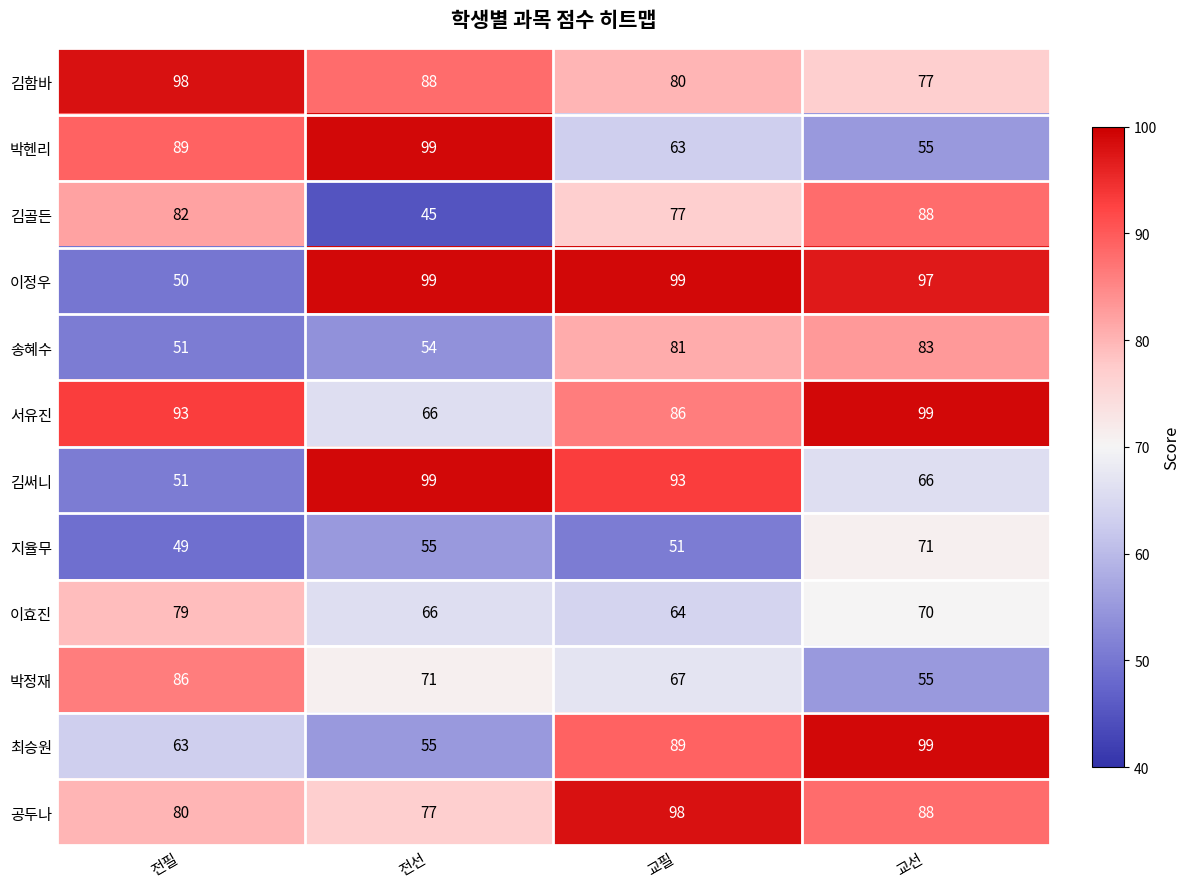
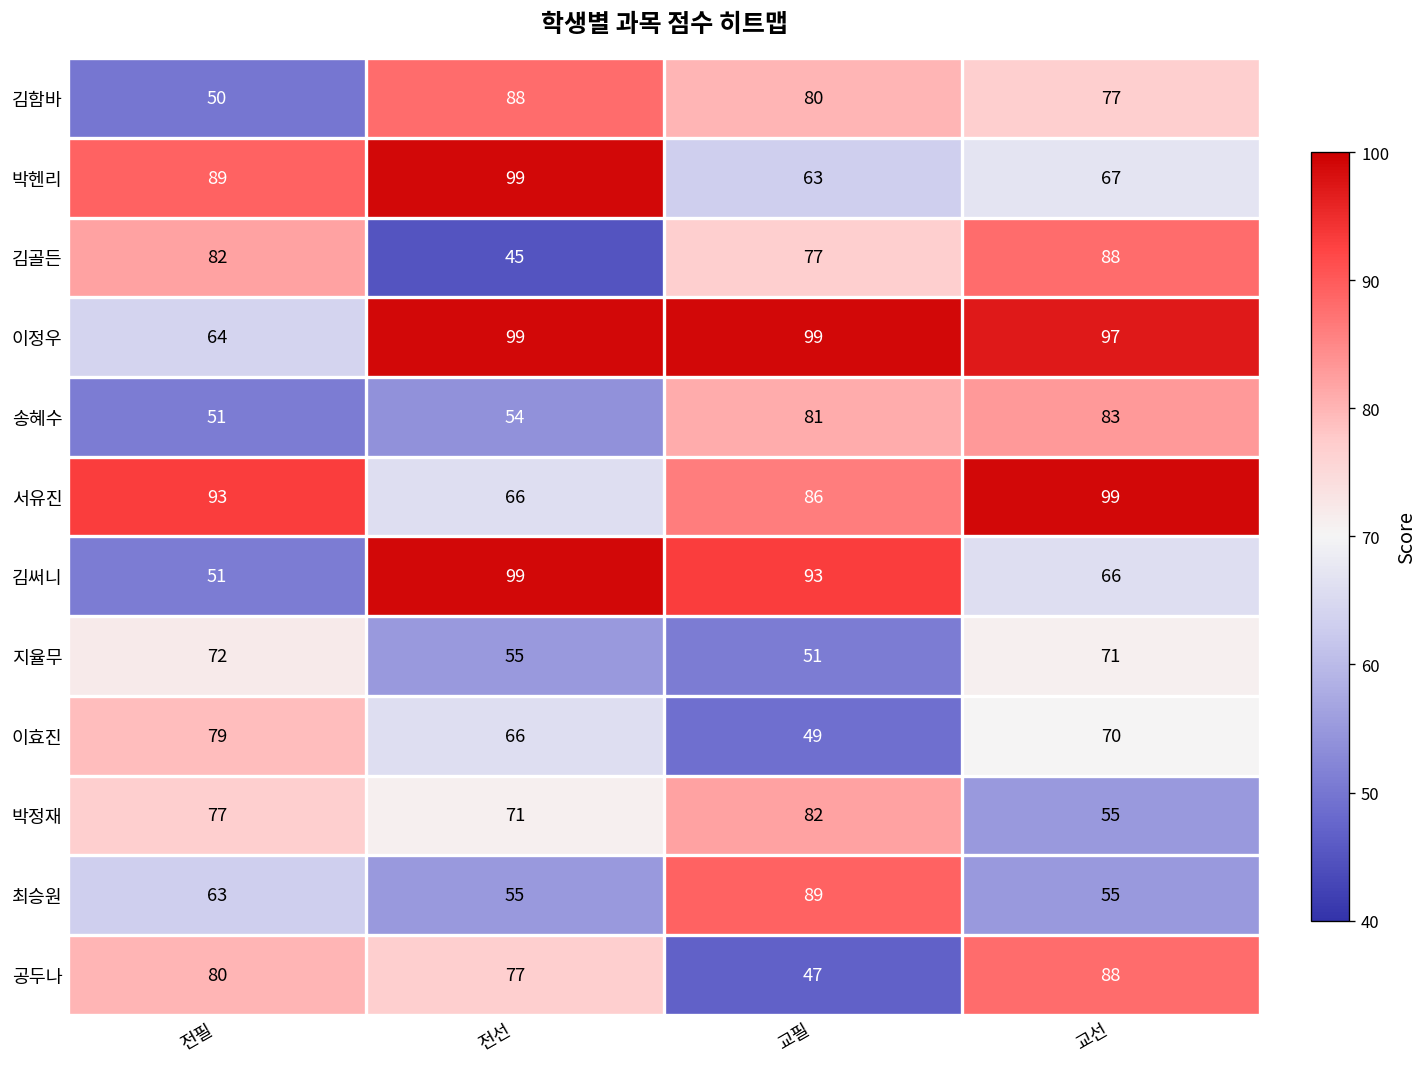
김함바, 전필: 98 -> 50
박헨리, 교선: 55 -> 67
이정우, 전필: 50 -> 64
지율무, 전필: 49 -> 72
이효진, 교필: 64 -> 49
박정재, 전필: 86 -> 77
박정재, 교필: 67 -> 82
최승원, 교선: 99 -> 55
공두나, 교필: 98 -> 47
